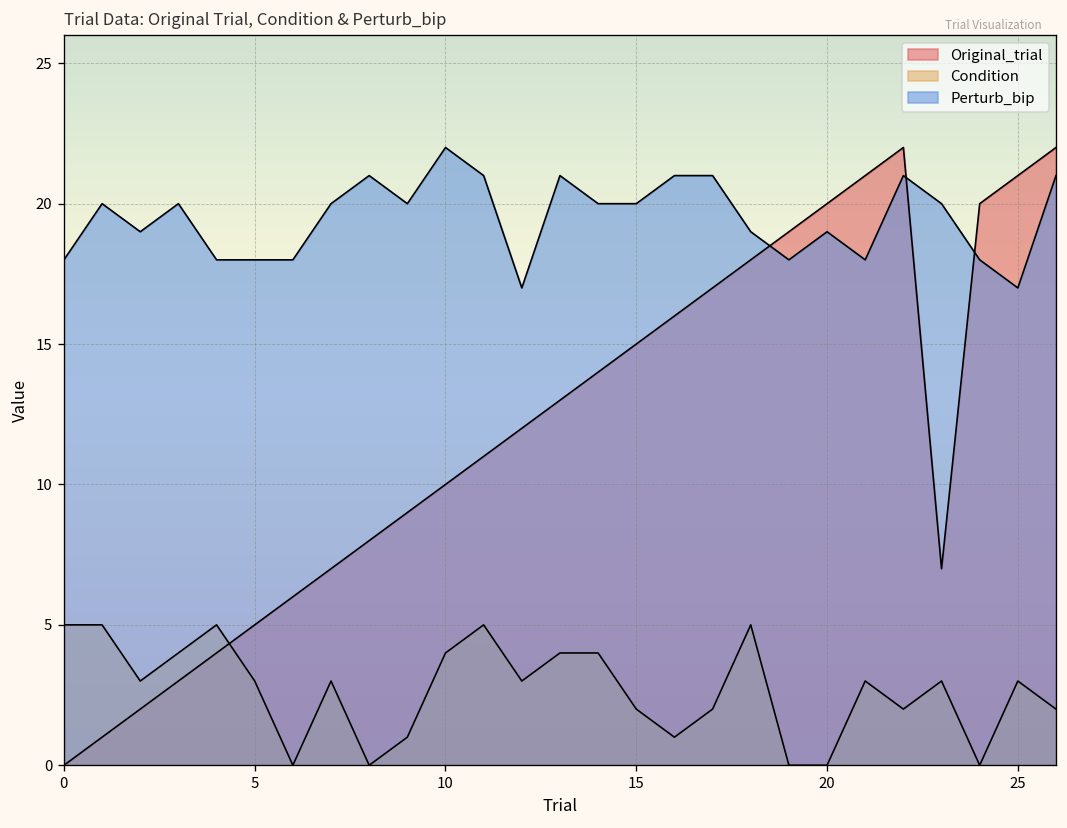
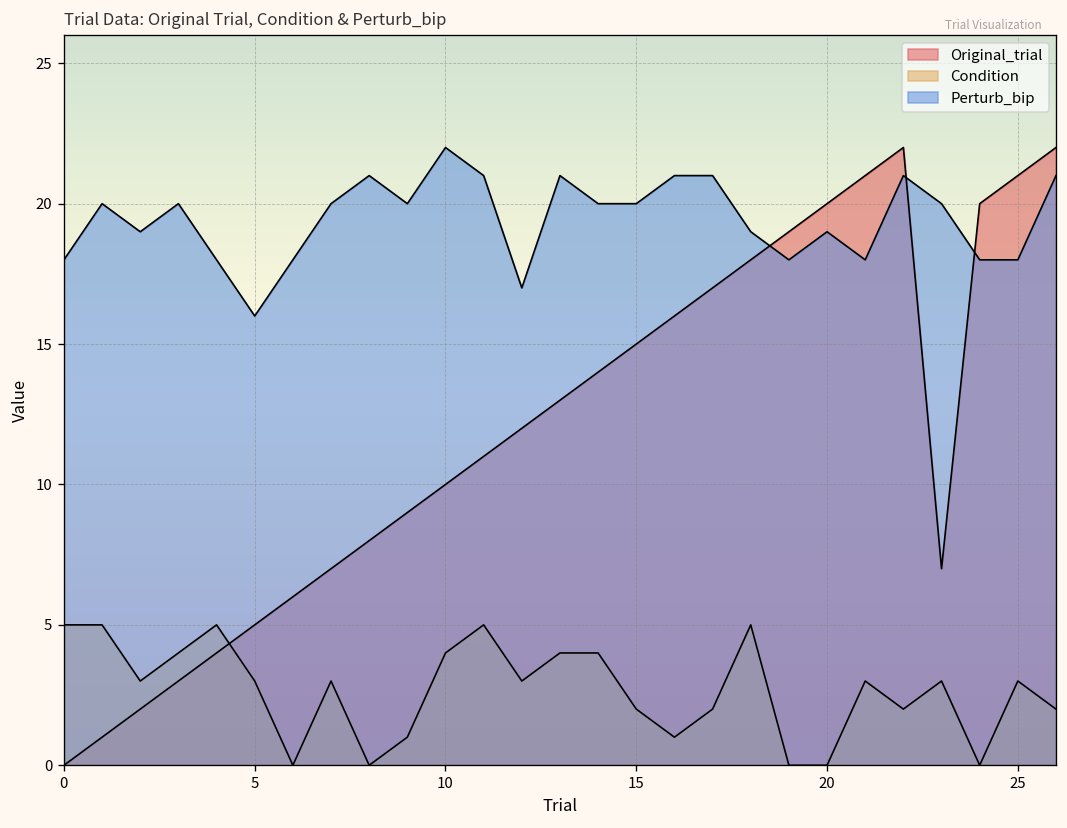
Perturb_bip, 5: 18 -> 16
Perturb_bip, 25: 17 -> 18
